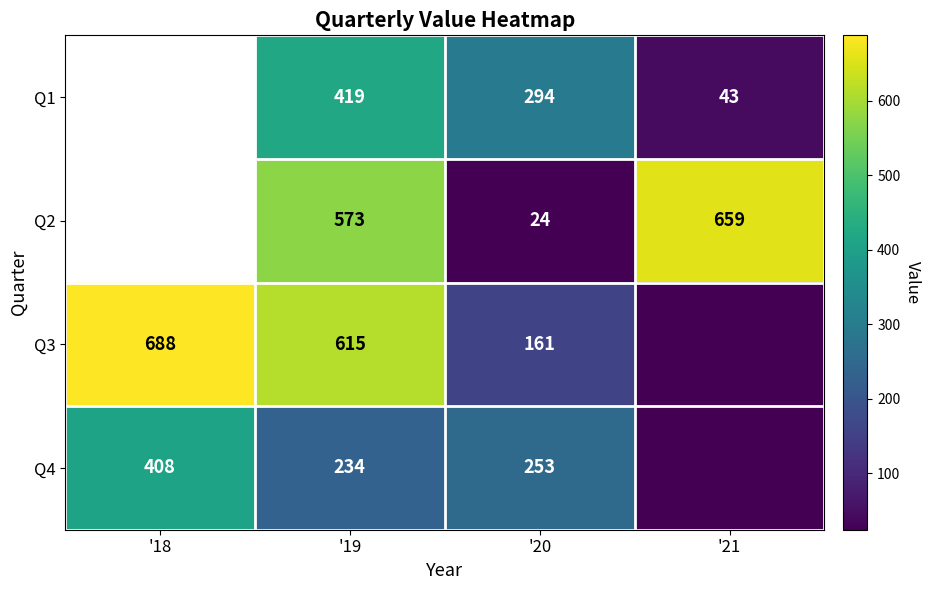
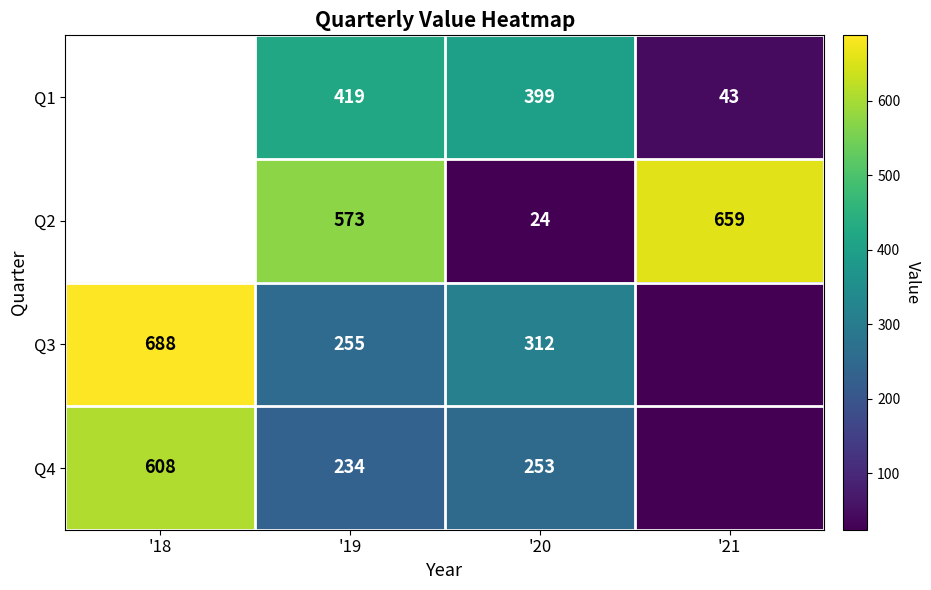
Q1, '20: 294 -> 399
Q3, '19: 615 -> 255
Q3, '20: 161 -> 312
Q4, '18: 408 -> 608
